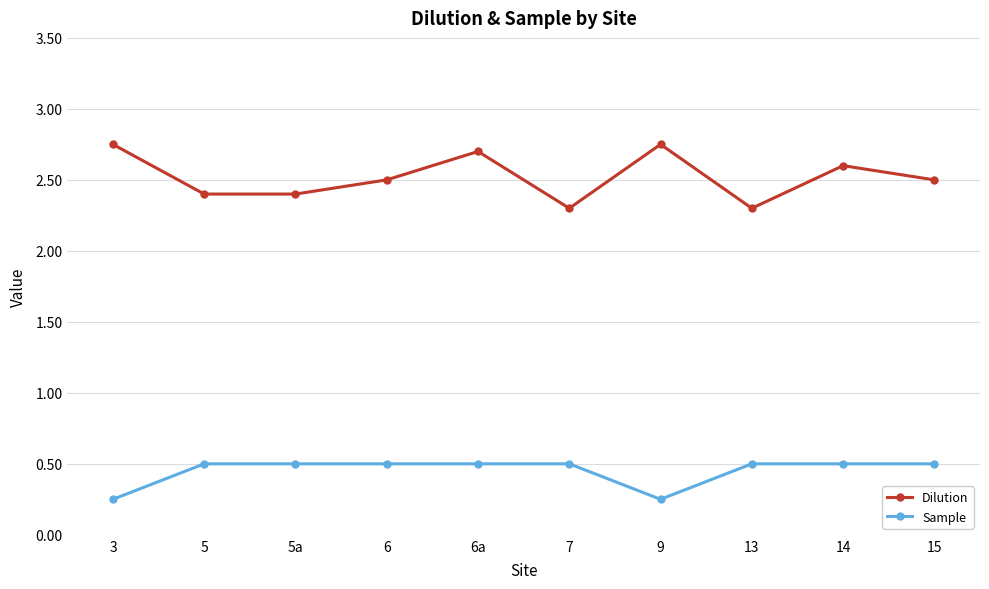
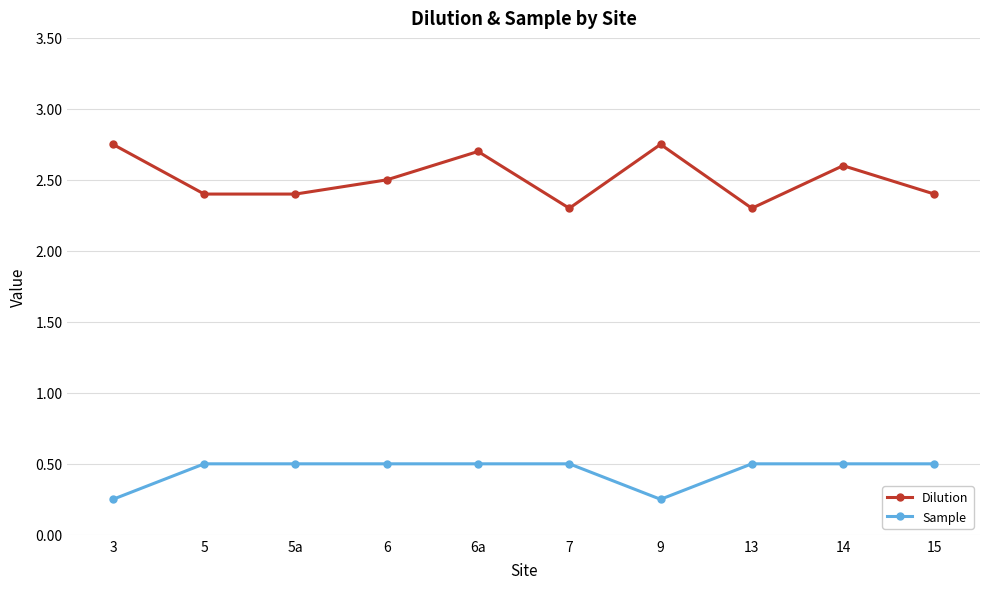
Dilution, 15: 2.5 -> 2.4
